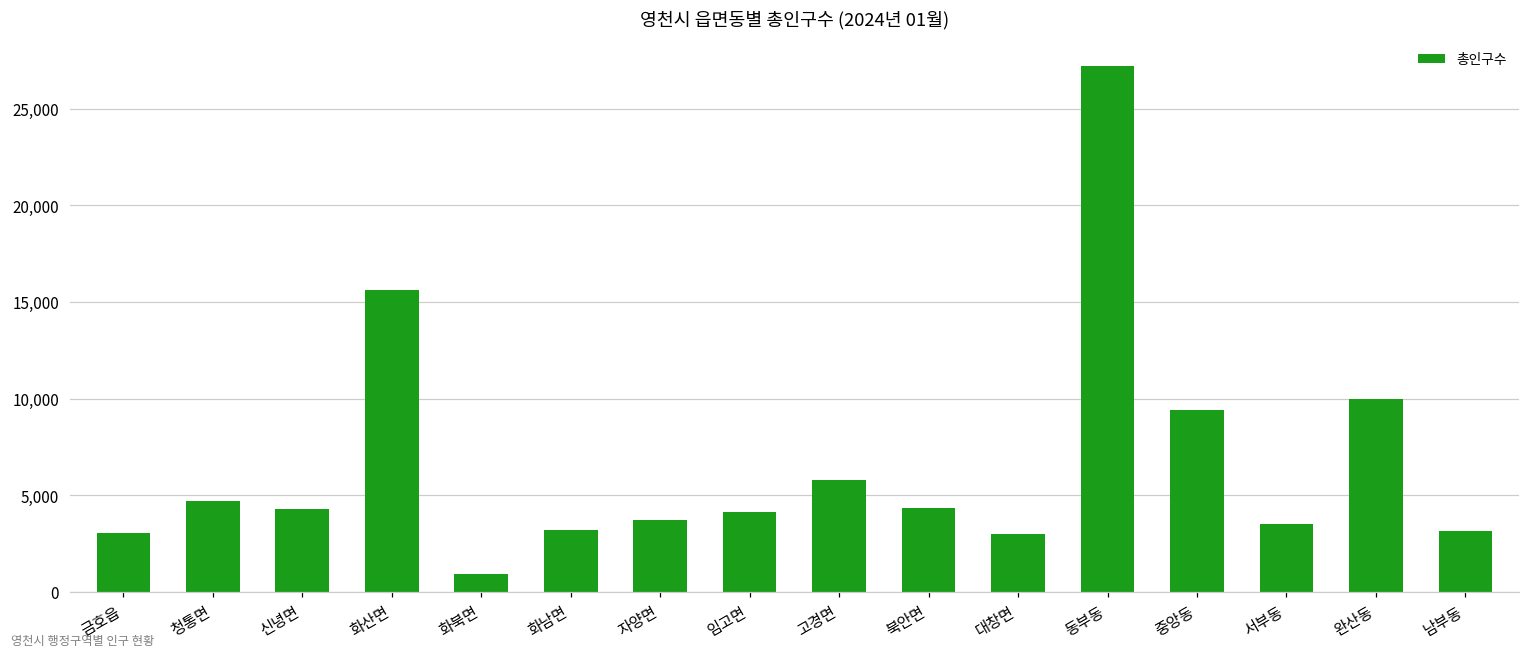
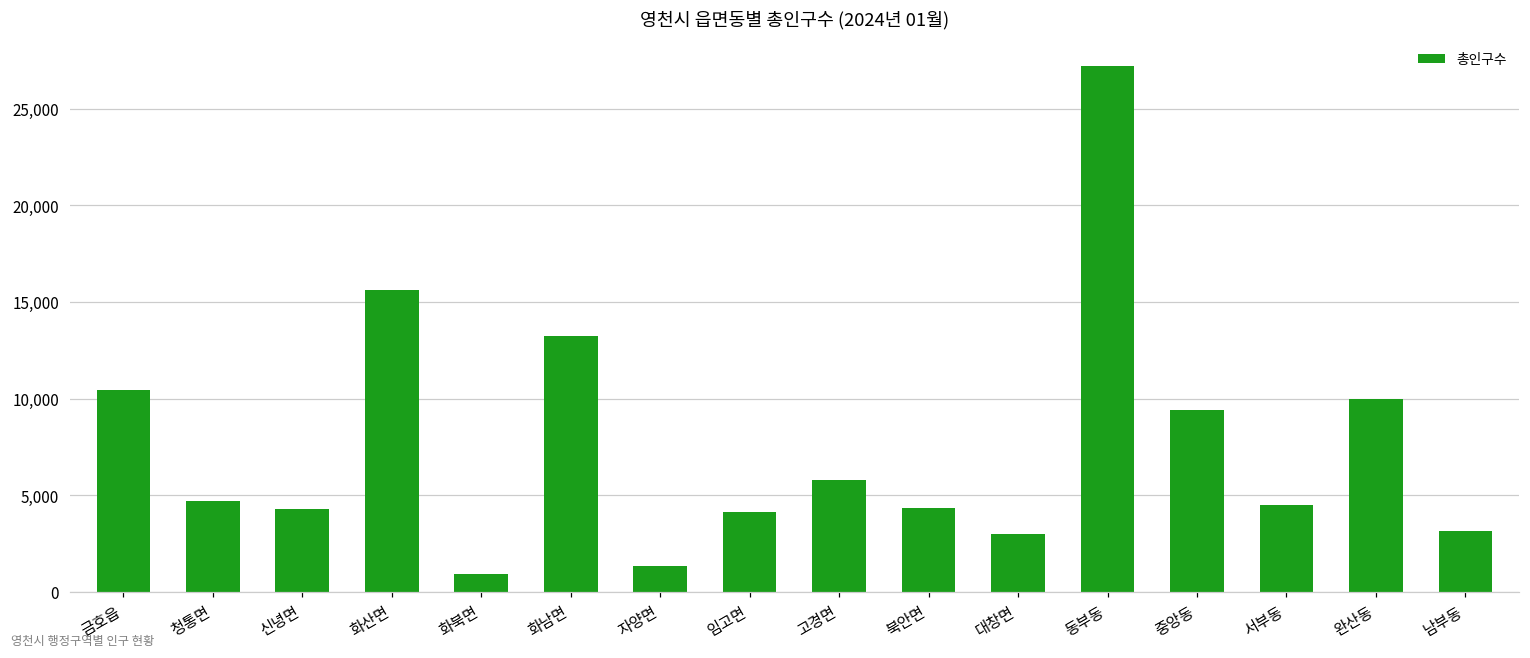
금호읍: 3,000 -> 10,400
화남면: 3,200 -> 13,200
자양면: 3,700 -> 1,300
서부동: 3,500 -> 4,500
